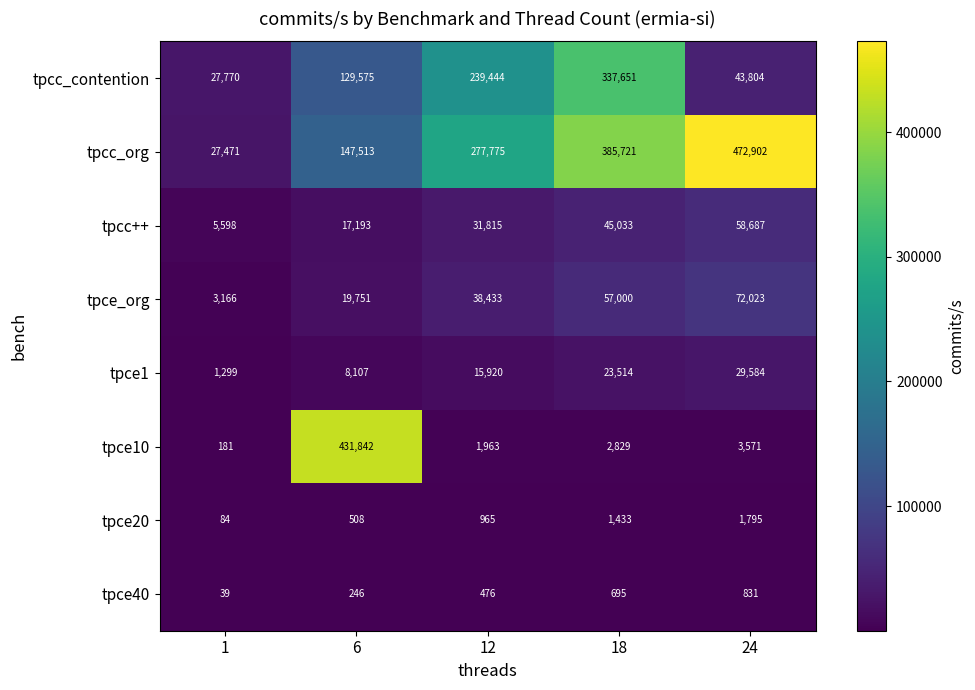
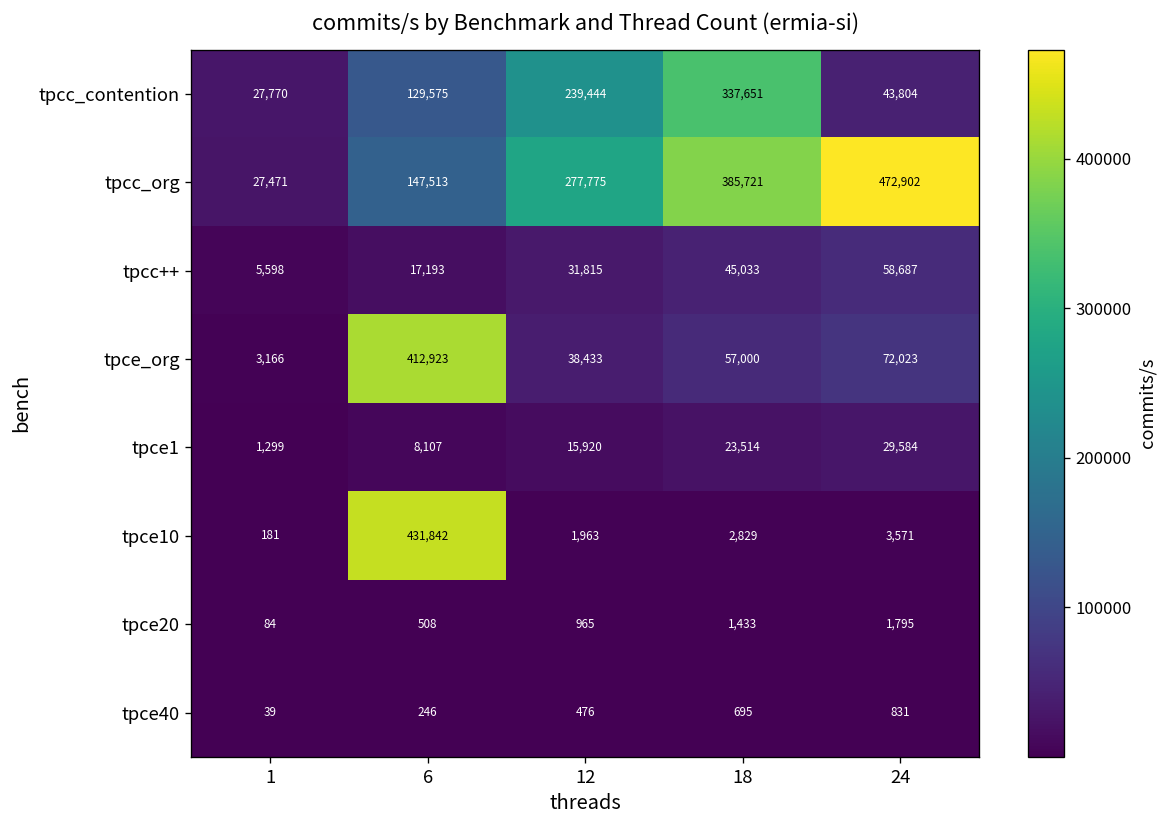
tpce_org, 6: 19,751 -> 412,923
